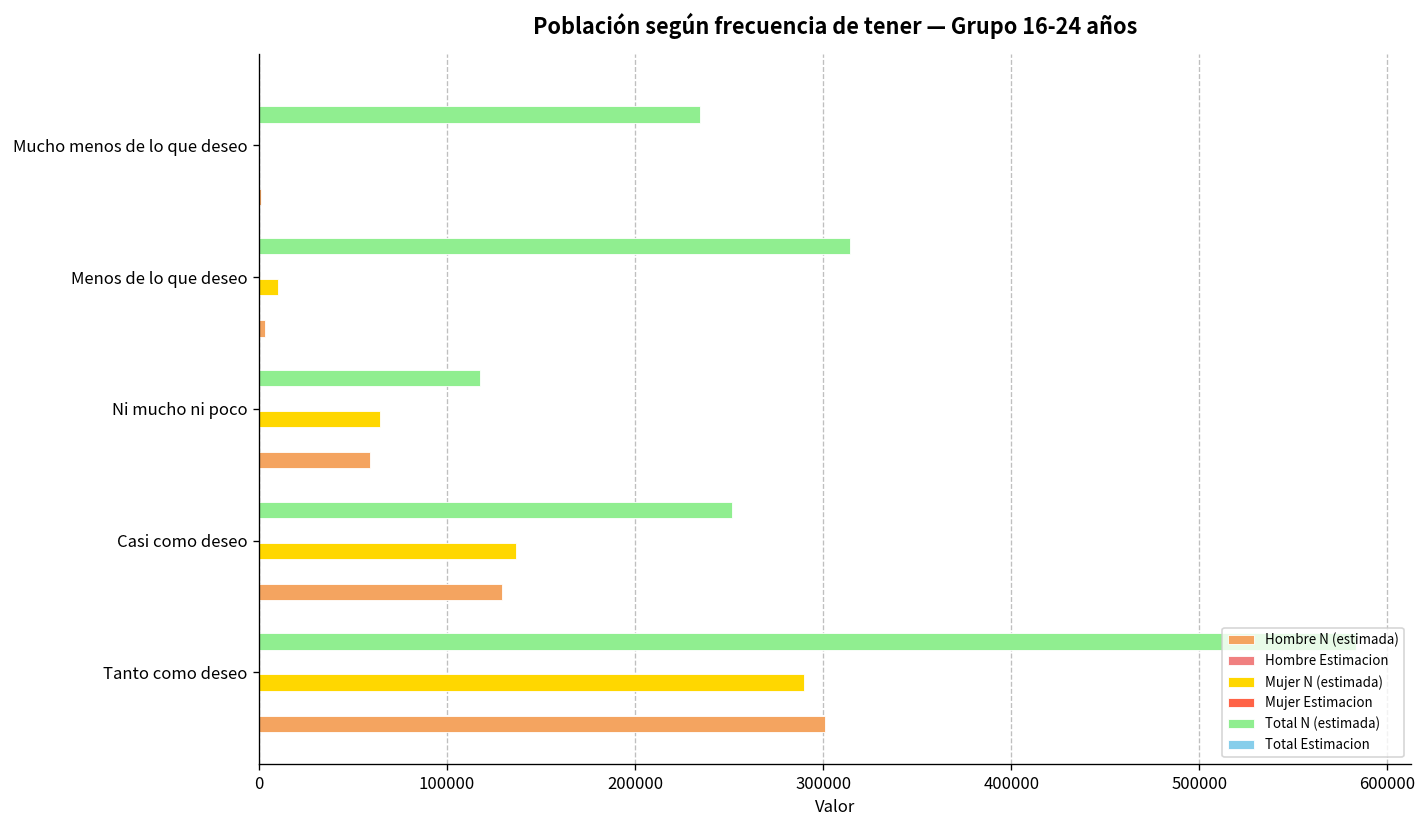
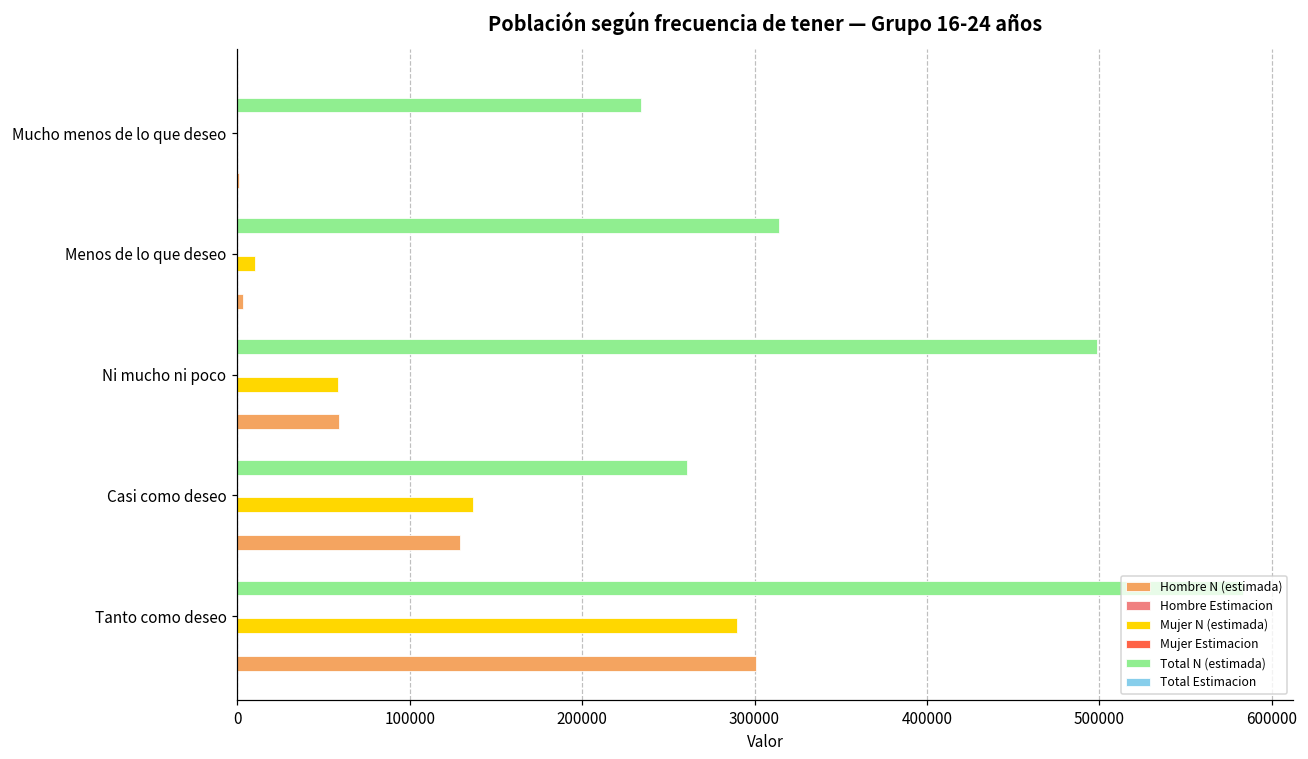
Total N (estimada), Ni mucho ni poco: 117000 -> 499000
Mujer N (estimada), Ni mucho ni poco: 64000 -> 58000
Total N (estimada), Casi como deseo: 251000 -> 261000
